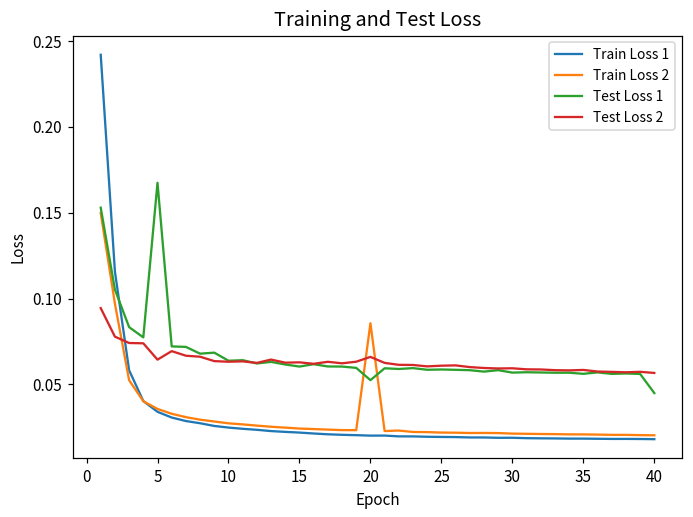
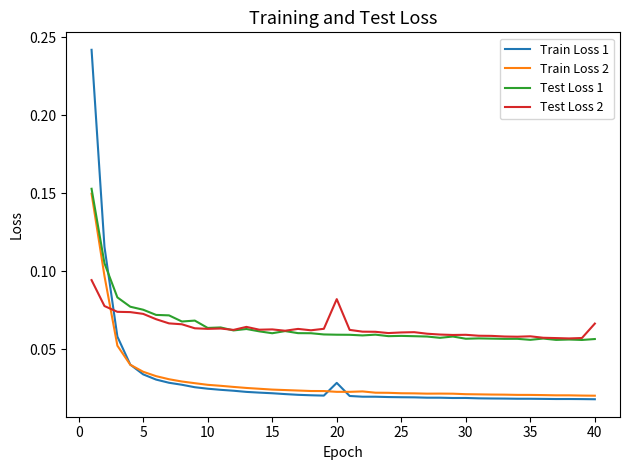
Test Loss 1, 5: 0.167 -> 0.075
Test Loss 2, 5: 0.064 -> 0.073
Train Loss 1, 20: 0.020 -> 0.029
Train Loss 2, 20: 0.086 -> 0.023
Test Loss 1, 20: 0.052 -> 0.059
Test Loss 2, 20: 0.066 -> 0.082
Test Loss 1, 40: 0.045 -> 0.057
Test Loss 2, 40: 0.057 -> 0.067
